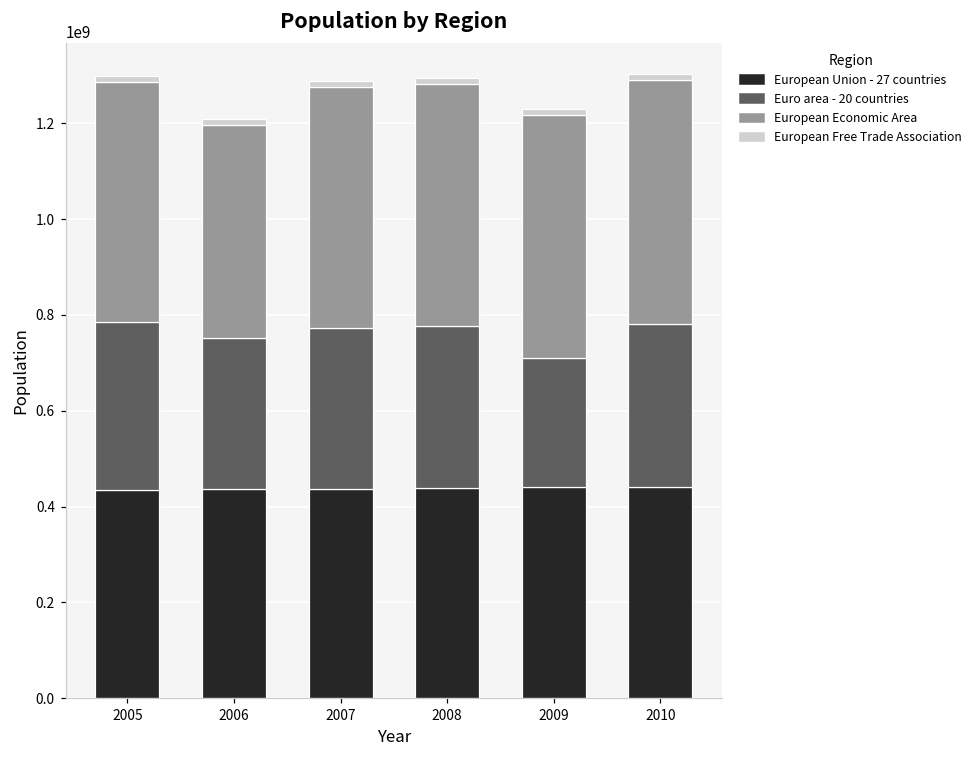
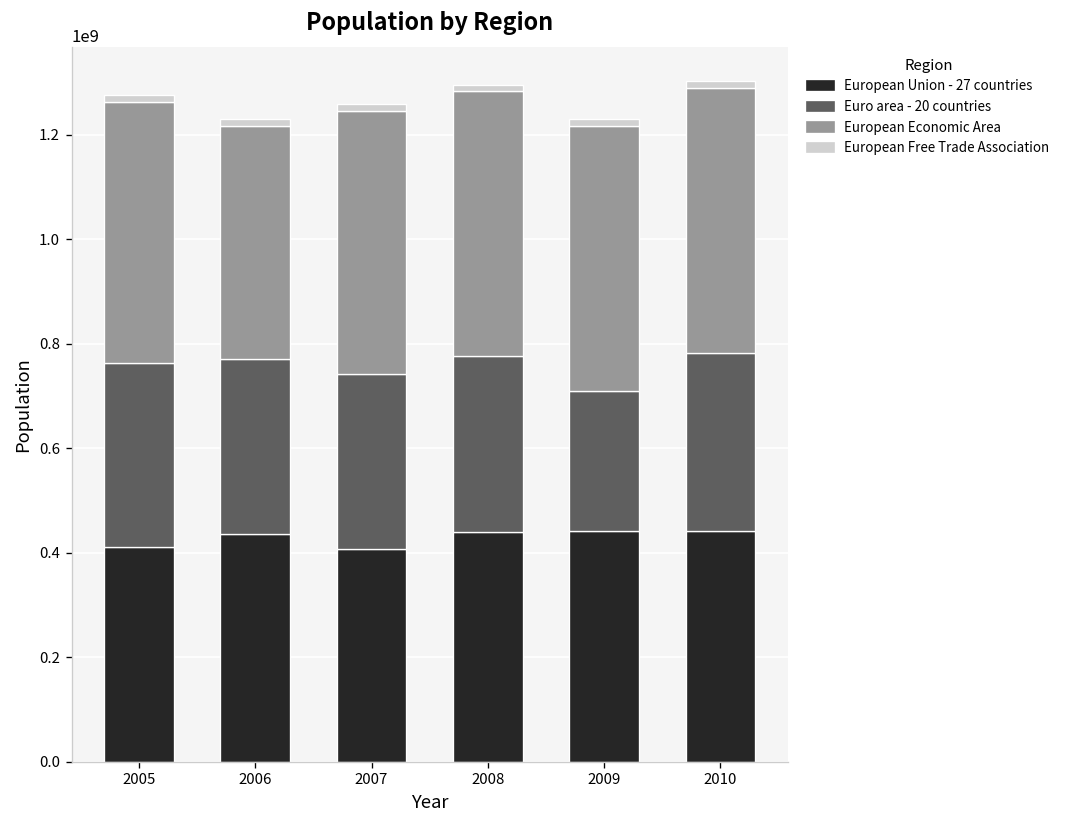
European Union - 27 countries, 2005: 430000000 -> 410000000
Euro area - 20 countries, 2006: 320000000 -> 330000000
European Union - 27 countries, 2007: 440000000 -> 410000000
